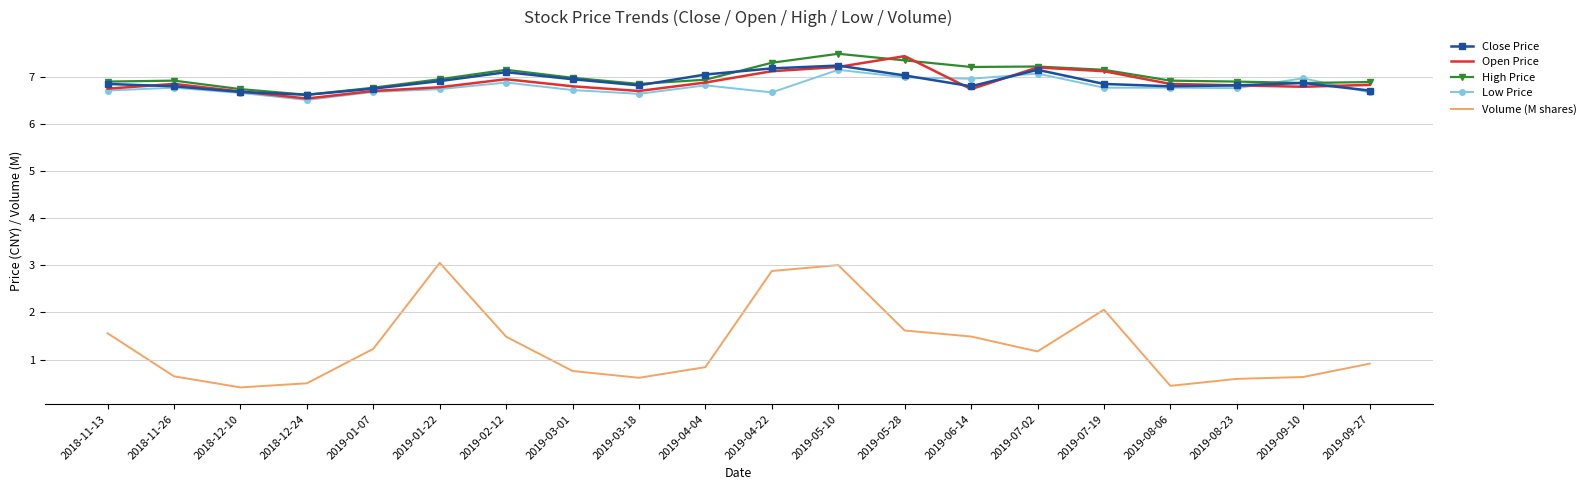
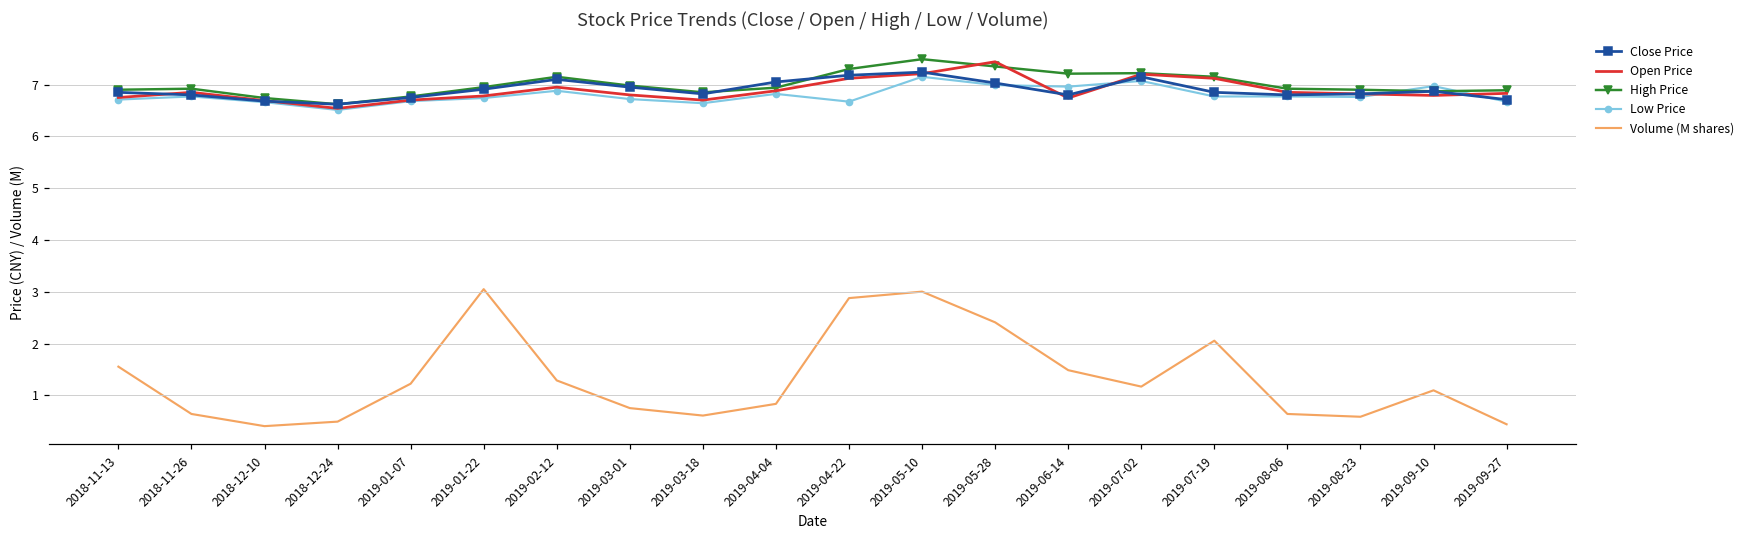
Volume (M shares), 2019-02-12: 1.5 -> 1.3
Volume (M shares), 2019-05-28: 1.6 -> 2.4
Volume (M shares), 2019-08-06: 0.4 -> 0.6
Volume (M shares), 2019-09-10: 0.6 -> 1.1
Volume (M shares), 2019-09-27: 0.9 -> 0.4
